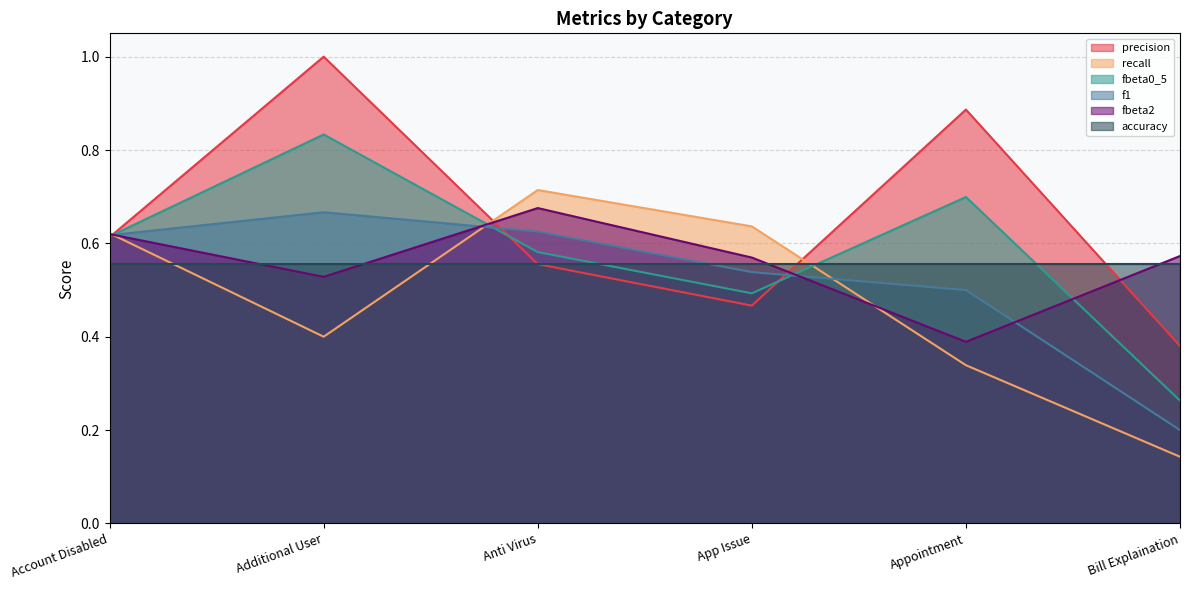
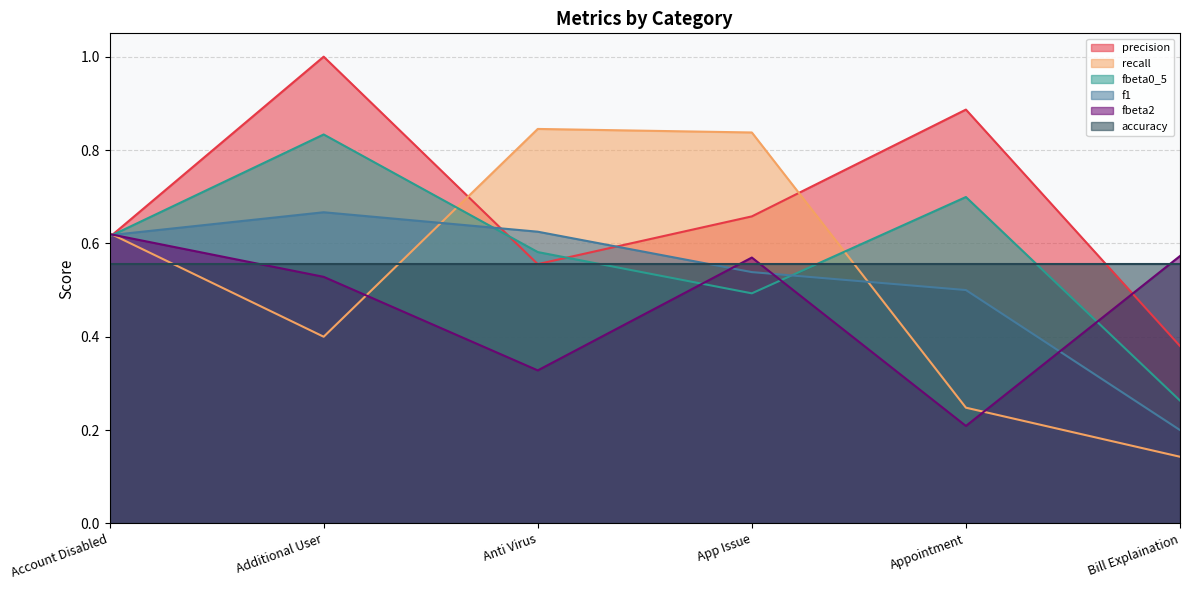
recall, Anti Virus: 0.71 -> 0.85
fbeta2, Anti Virus: 0.68 -> 0.33
precision, App Issue: 0.47 -> 0.66
recall, App Issue: 0.64 -> 0.84
recall, Appointment: 0.34 -> 0.25
fbeta2, Appointment: 0.39 -> 0.21
